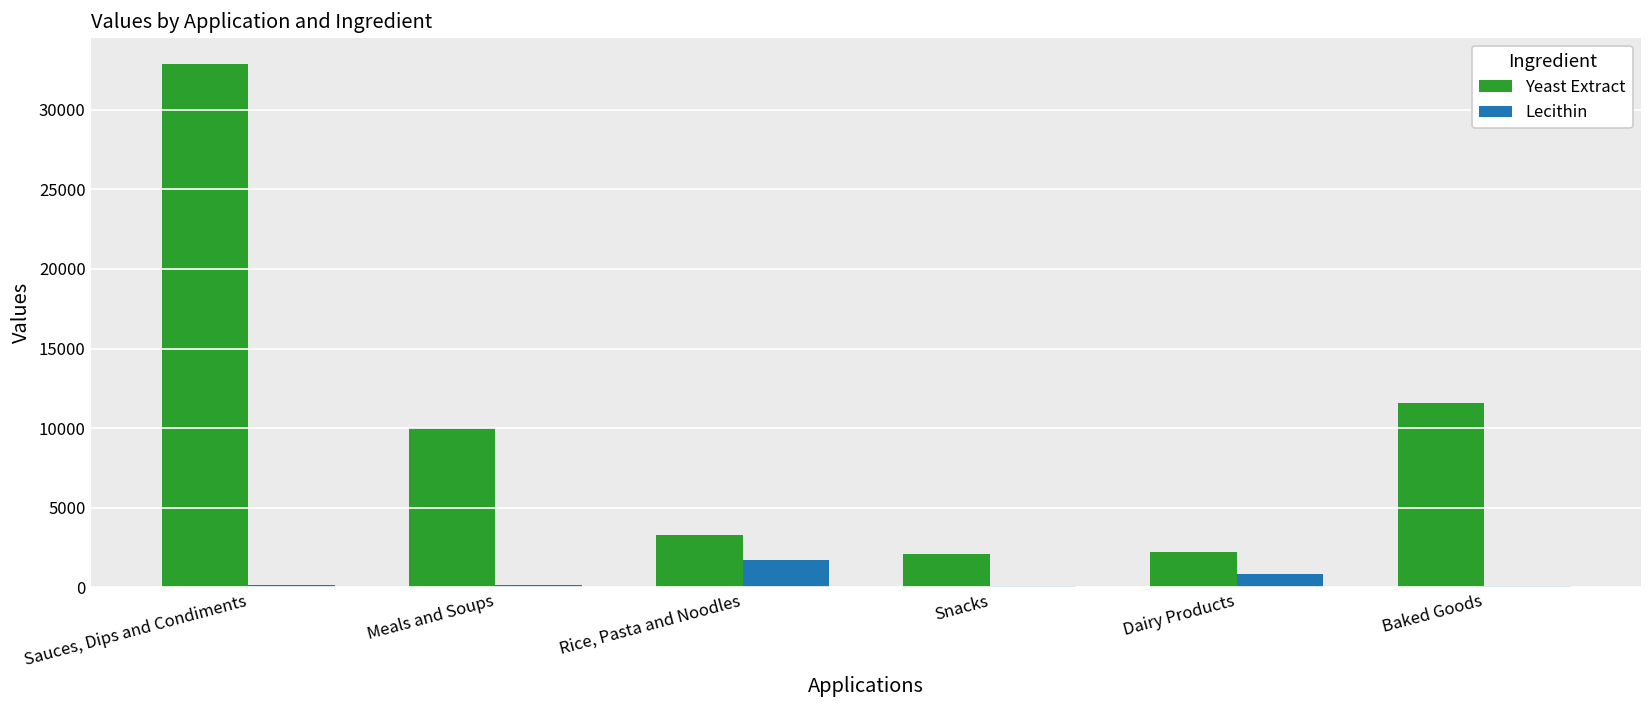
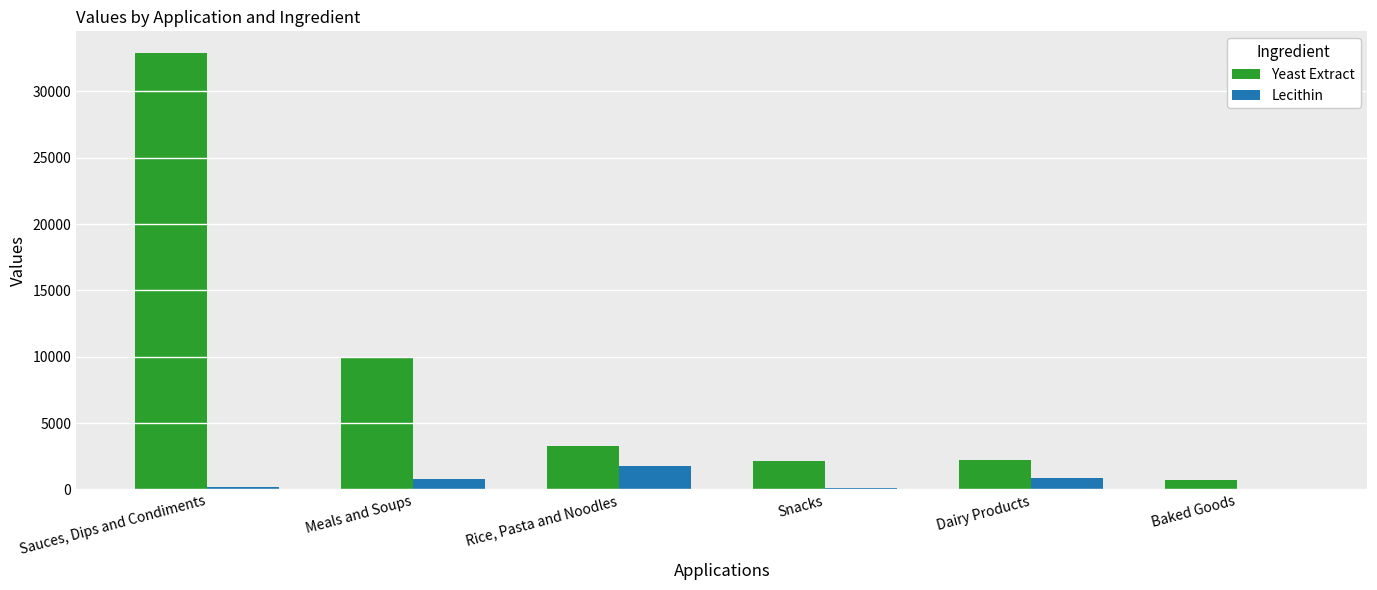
Lecithin, Meals and Soups: 200 -> 800
Yeast Extract, Baked Goods: 11600 -> 700
